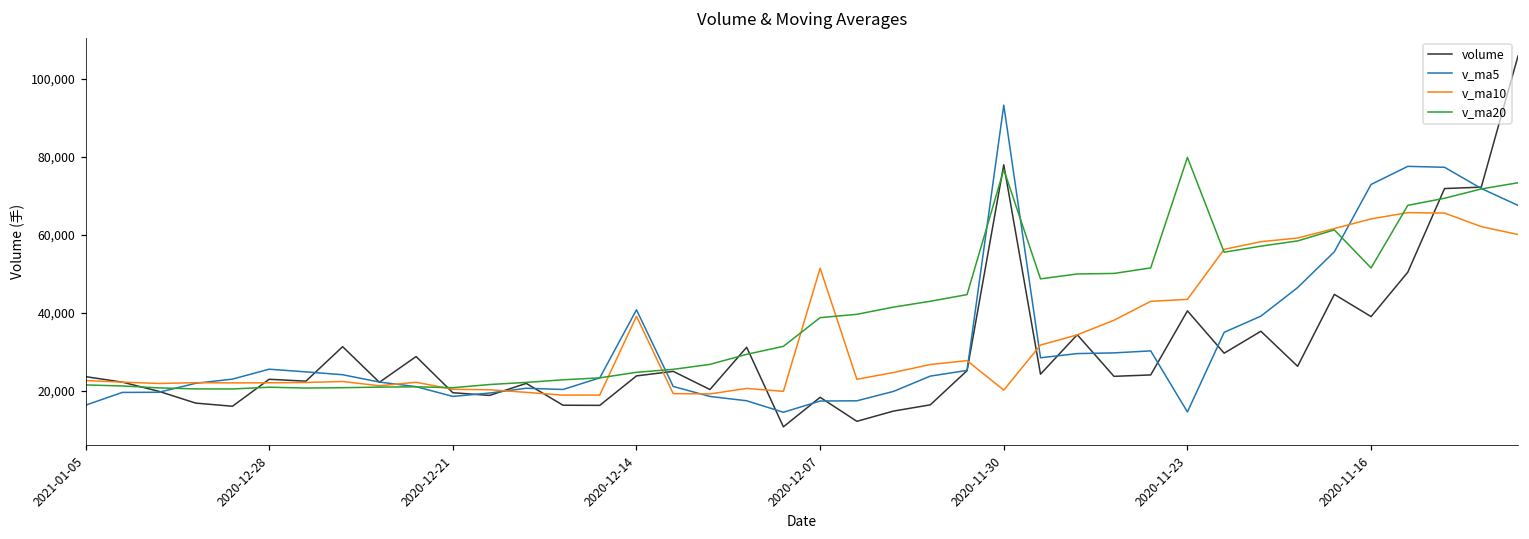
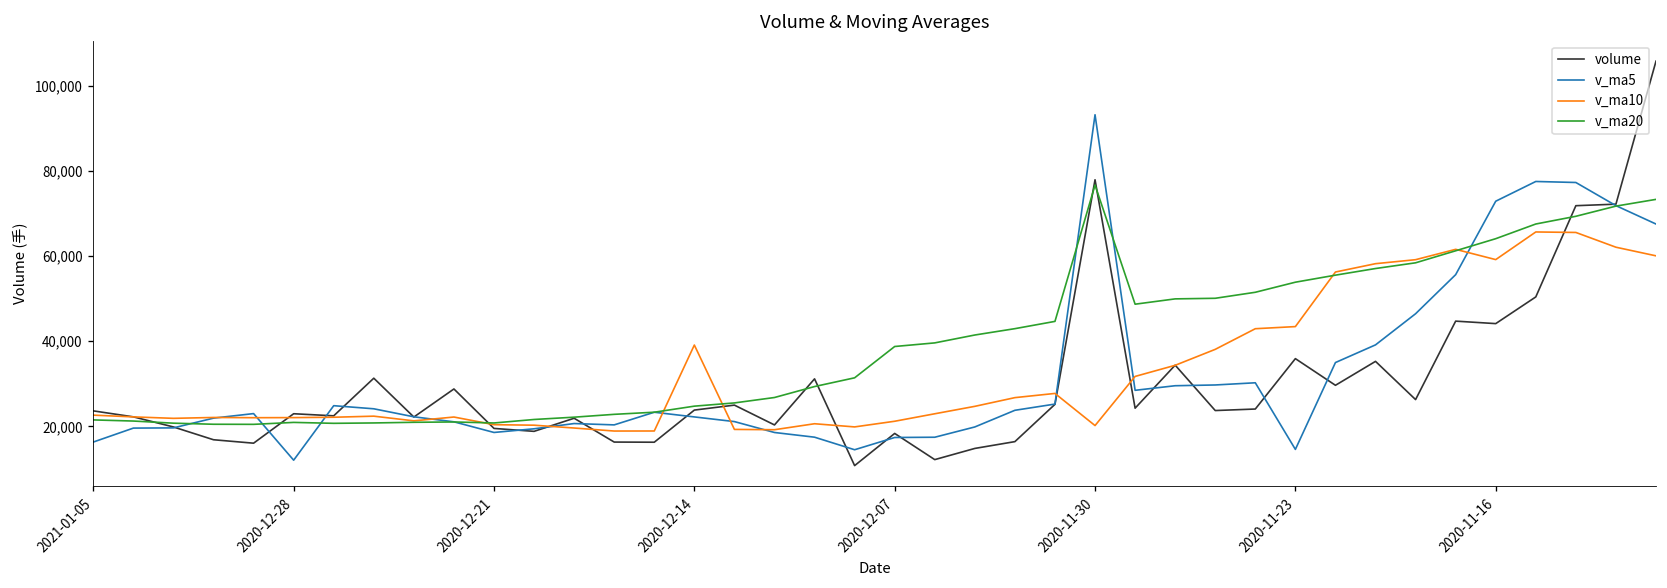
v_ma5, 2020-12-28: 26,000 -> 12,000
v_ma5, 2020-12-14: 41,000 -> 22,000
v_ma10, 2020-12-07: 51,000 -> 21,000
volume, 2020-11-23: 40,000 -> 36,000
v_ma20, 2020-11-23: 80,000 -> 54,000
volume, 2020-11-16: 39,000 -> 44,000
v_ma10, 2020-11-16: 64,000 -> 59,000
v_ma20, 2020-11-16: 51,000 -> 64,000
